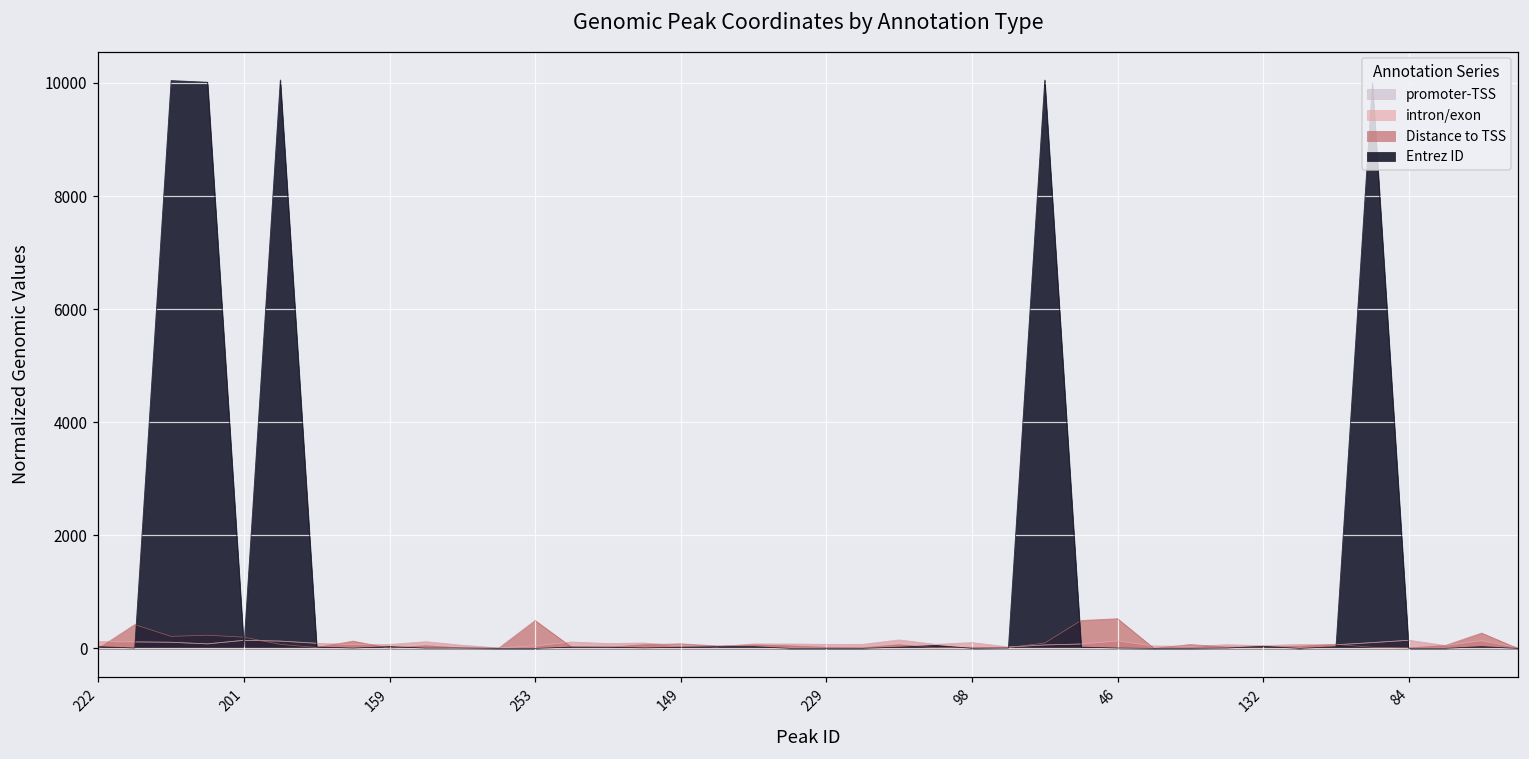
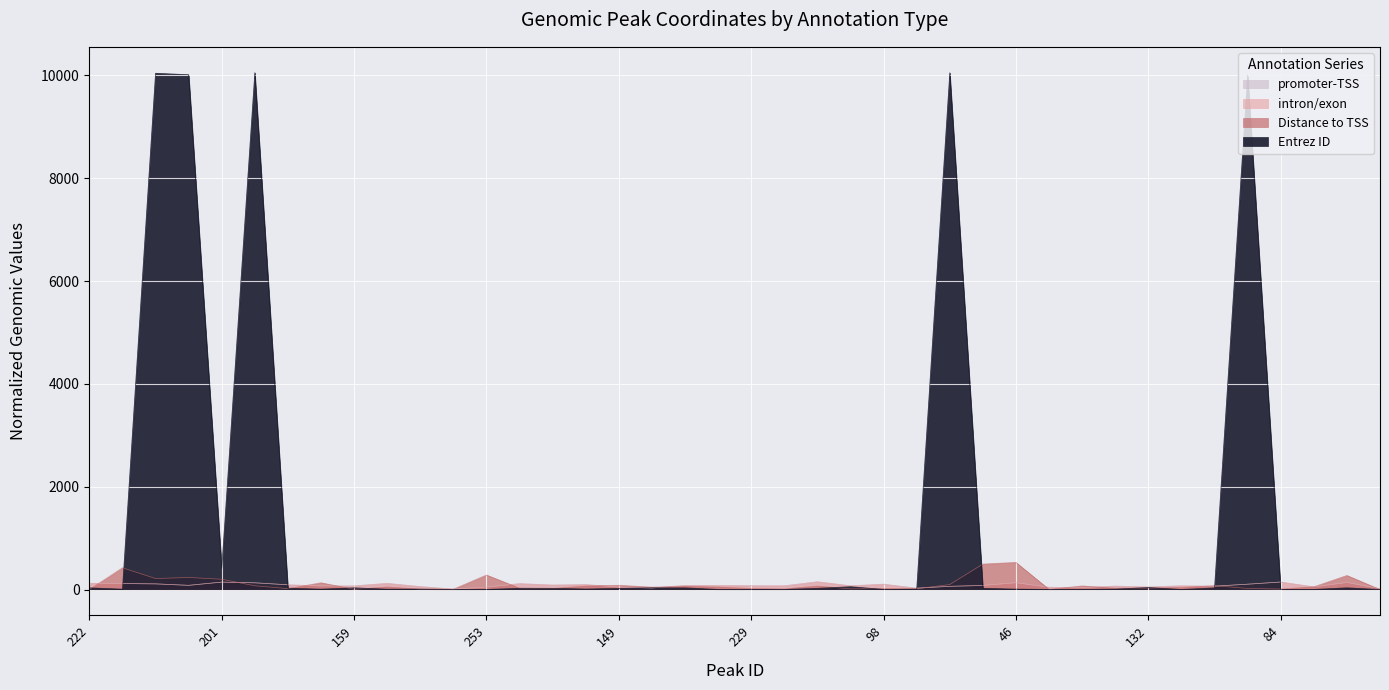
Entrez ID, 201: 0 -> 400
Distance to TSS, 253: 500 -> 300
